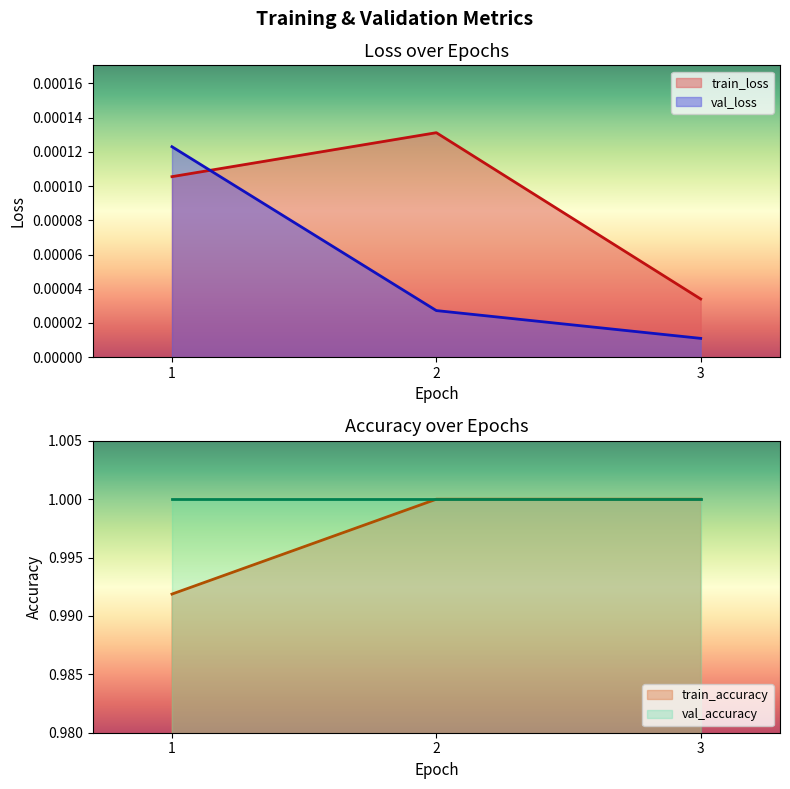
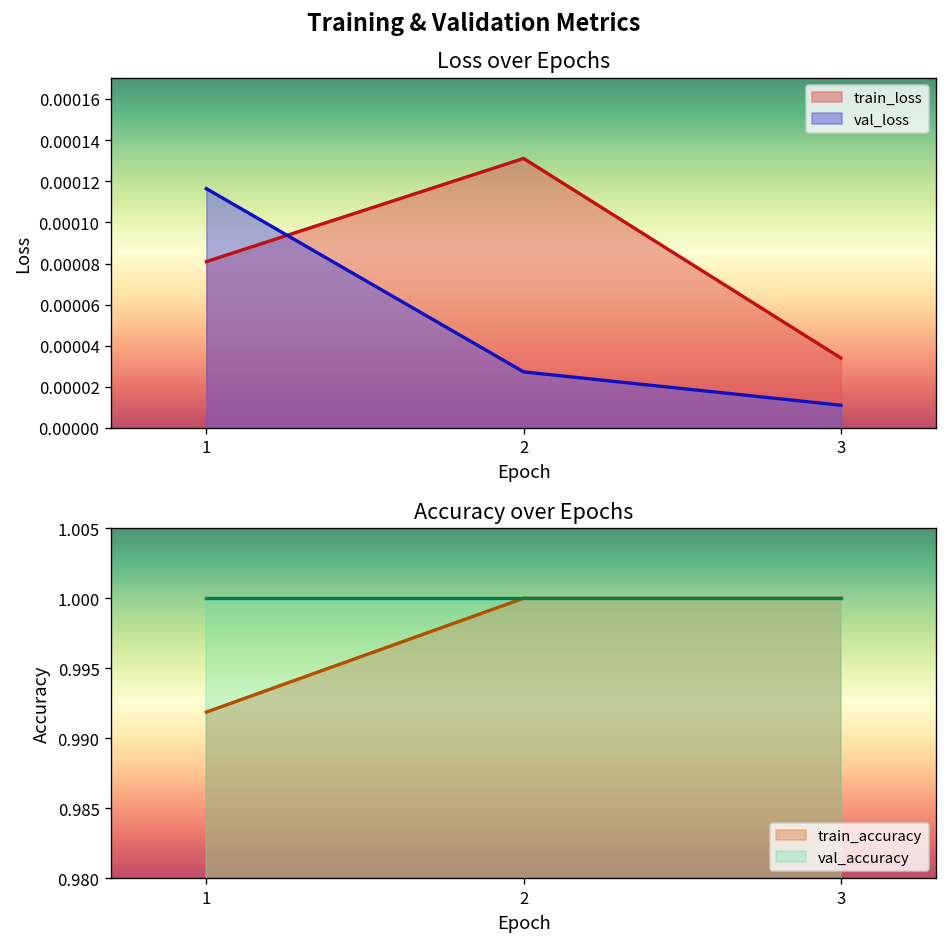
Loss over Epochs, train_loss, 1: 0.000105 -> 0.000081
Loss over Epochs, val_loss, 1: 0.000123 -> 0.000116
